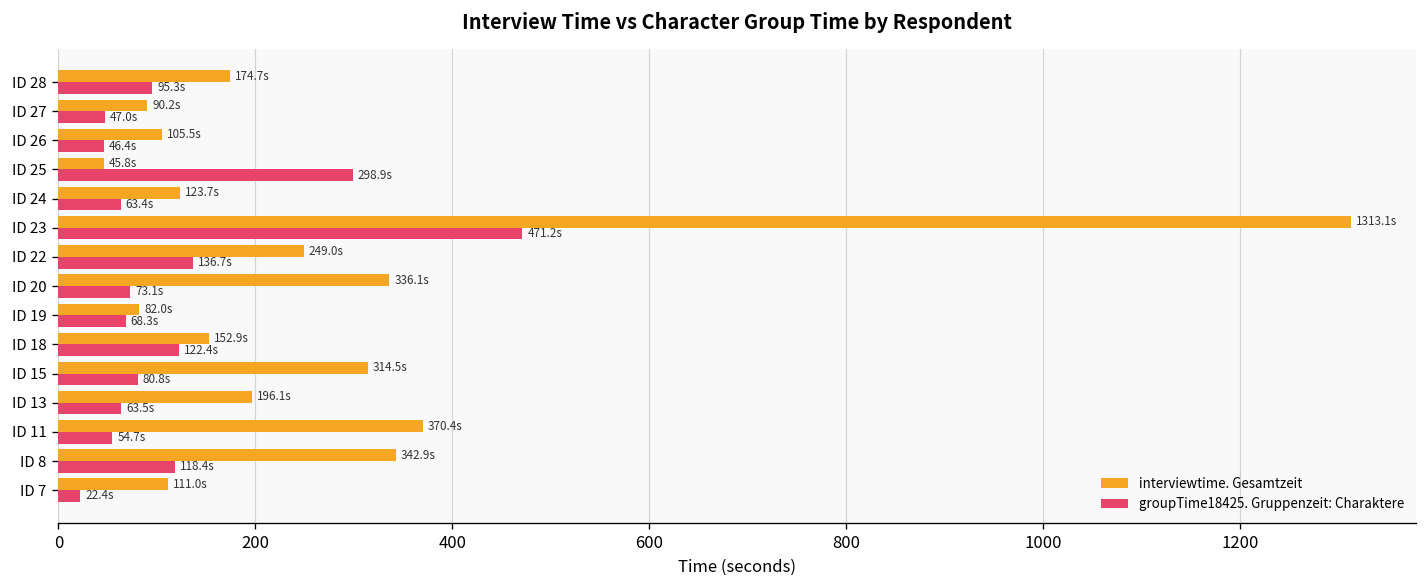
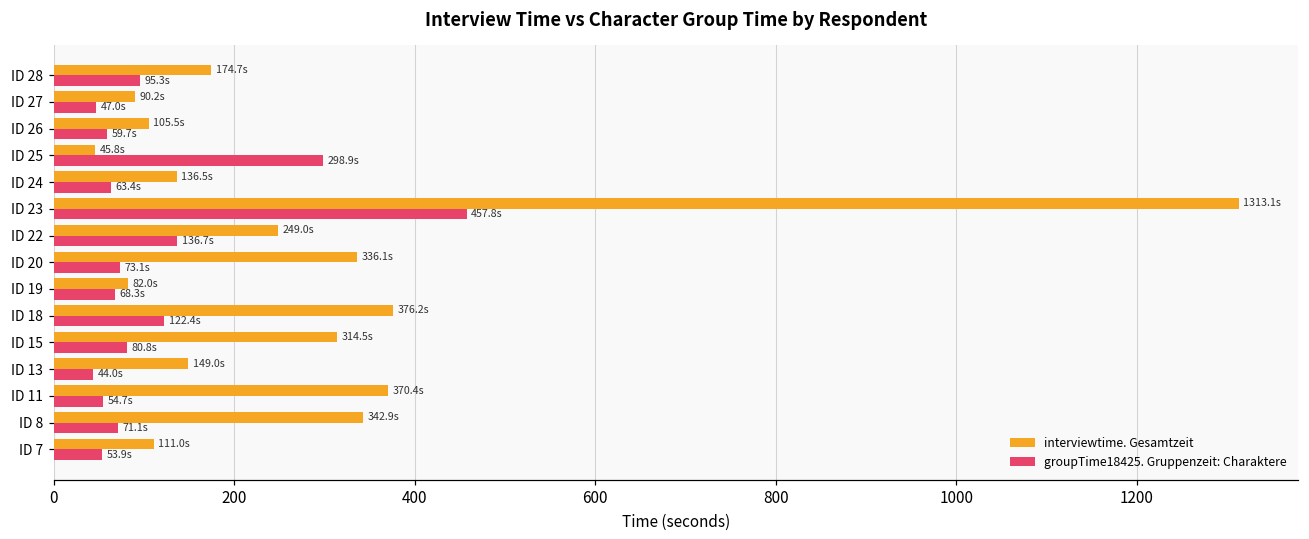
groupTime18425. Gruppenzeit: Charaktere, ID 26: 46.4s -> 59.7s
interviewtime. Gesamtzeit, ID 24: 123.7s -> 136.5s
groupTime18425. Gruppenzeit: Charaktere, ID 23: 471.2s -> 457.8s
interviewtime. Gesamtzeit, ID 18: 152.9s -> 376.2s
interviewtime. Gesamtzeit, ID 13: 196.1s -> 149.0s
groupTime18425. Gruppenzeit: Charaktere, ID 13: 63.5s -> 44.0s
groupTime18425. Gruppenzeit: Charaktere, ID 8: 118.4s -> 71.1s
groupTime18425. Gruppenzeit: Charaktere, ID 7: 22.4s -> 53.9s
